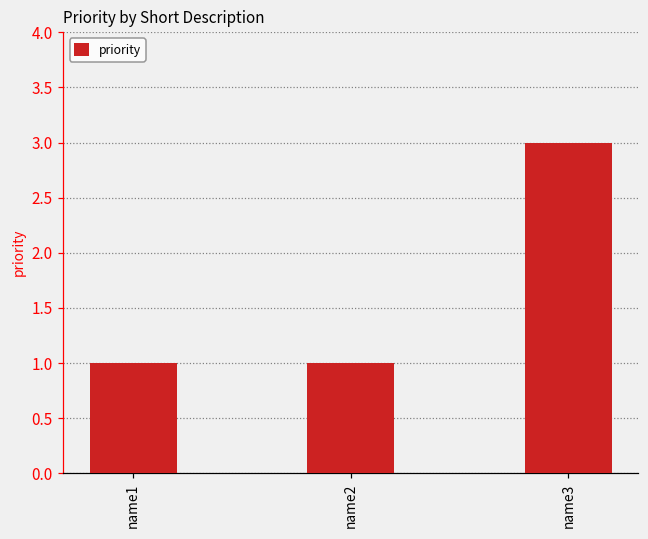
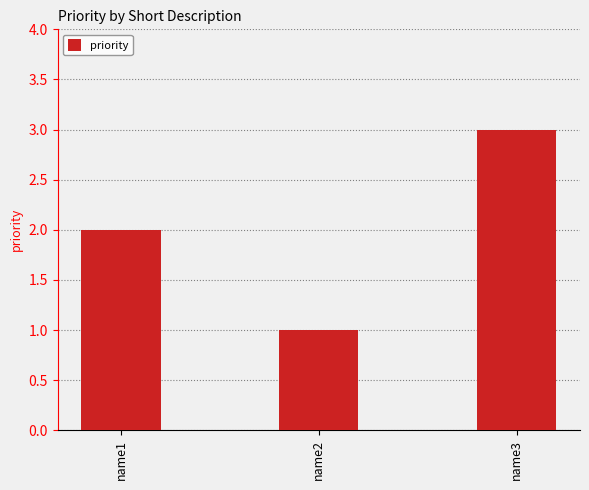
name1: 1 -> 2
